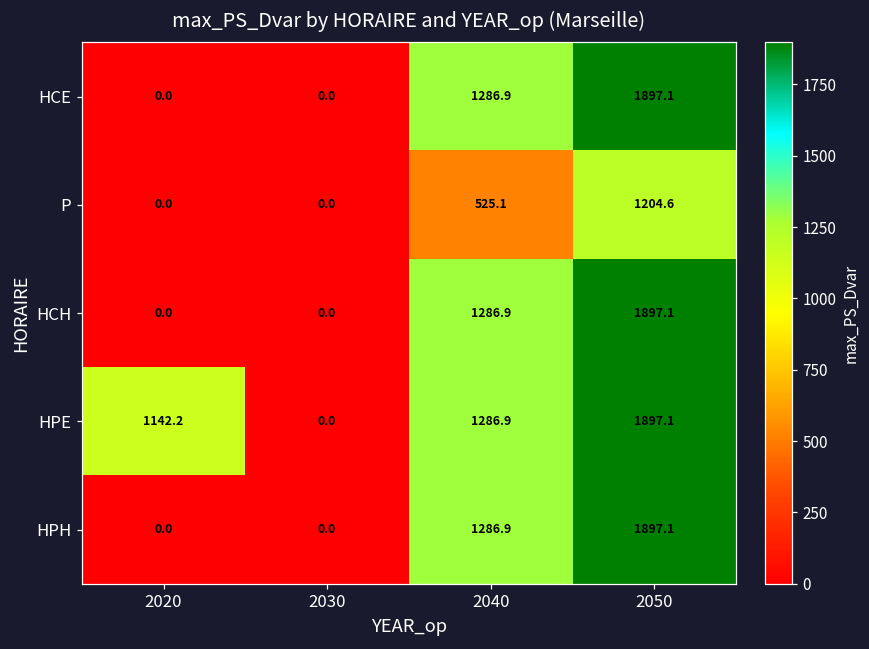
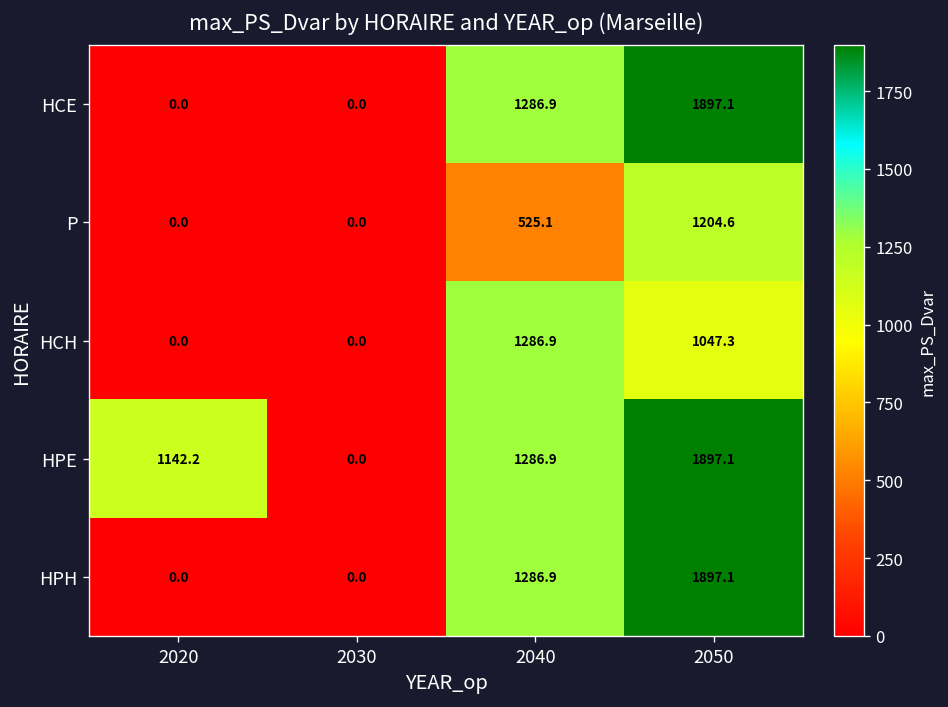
HCH, 2050: 1897.1 -> 1047.3
